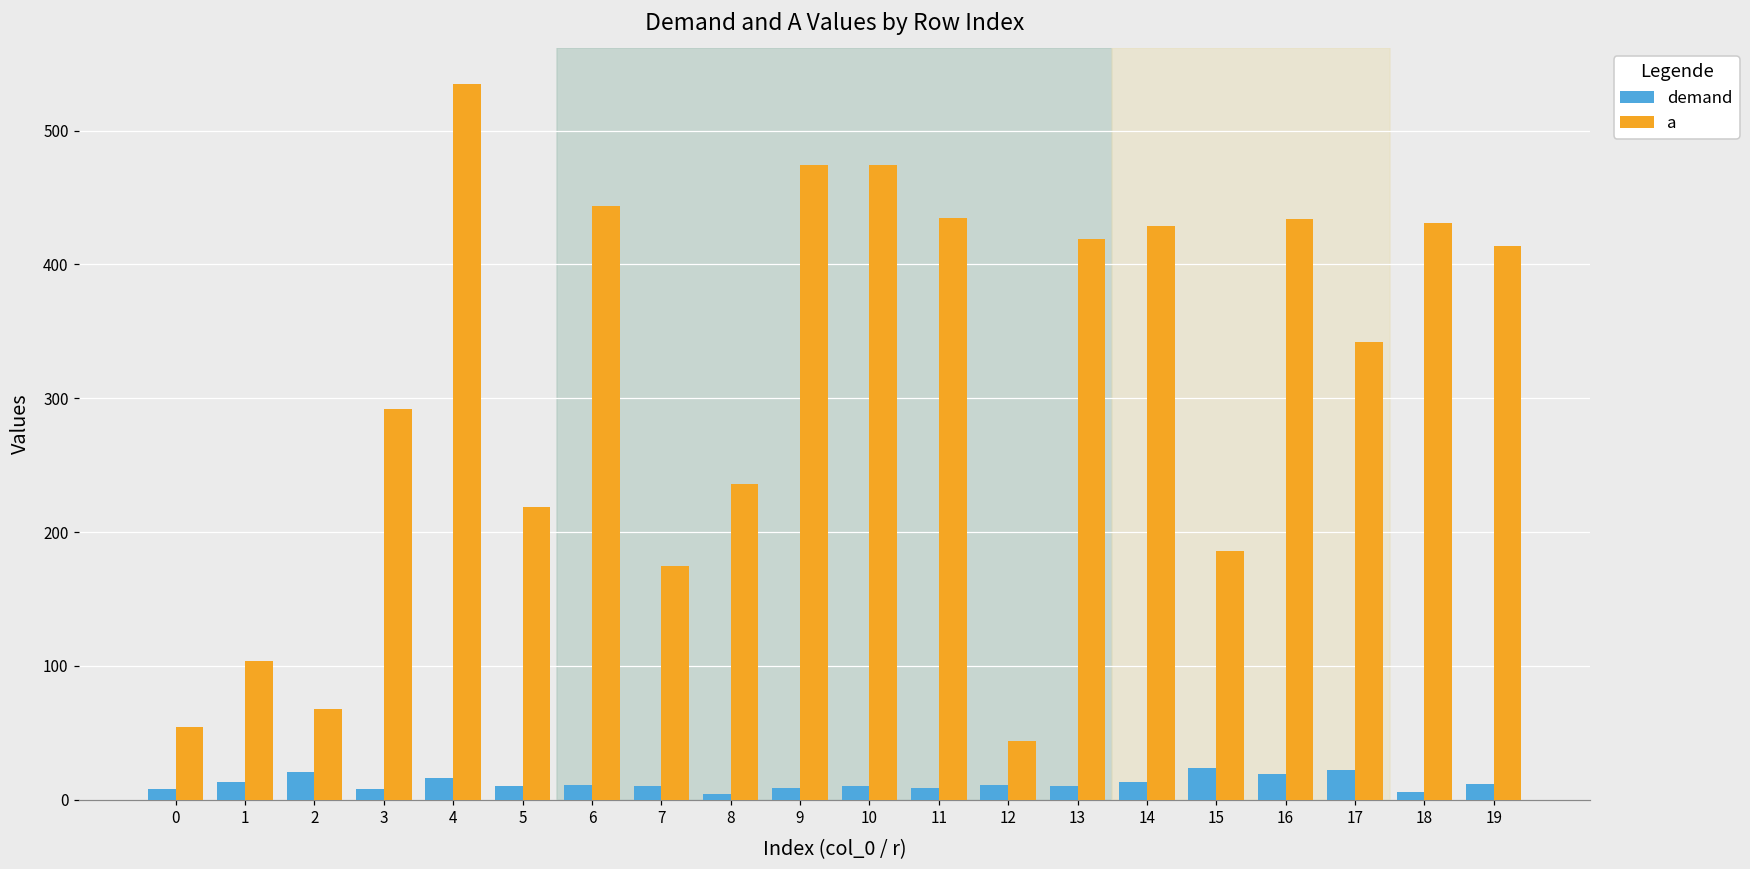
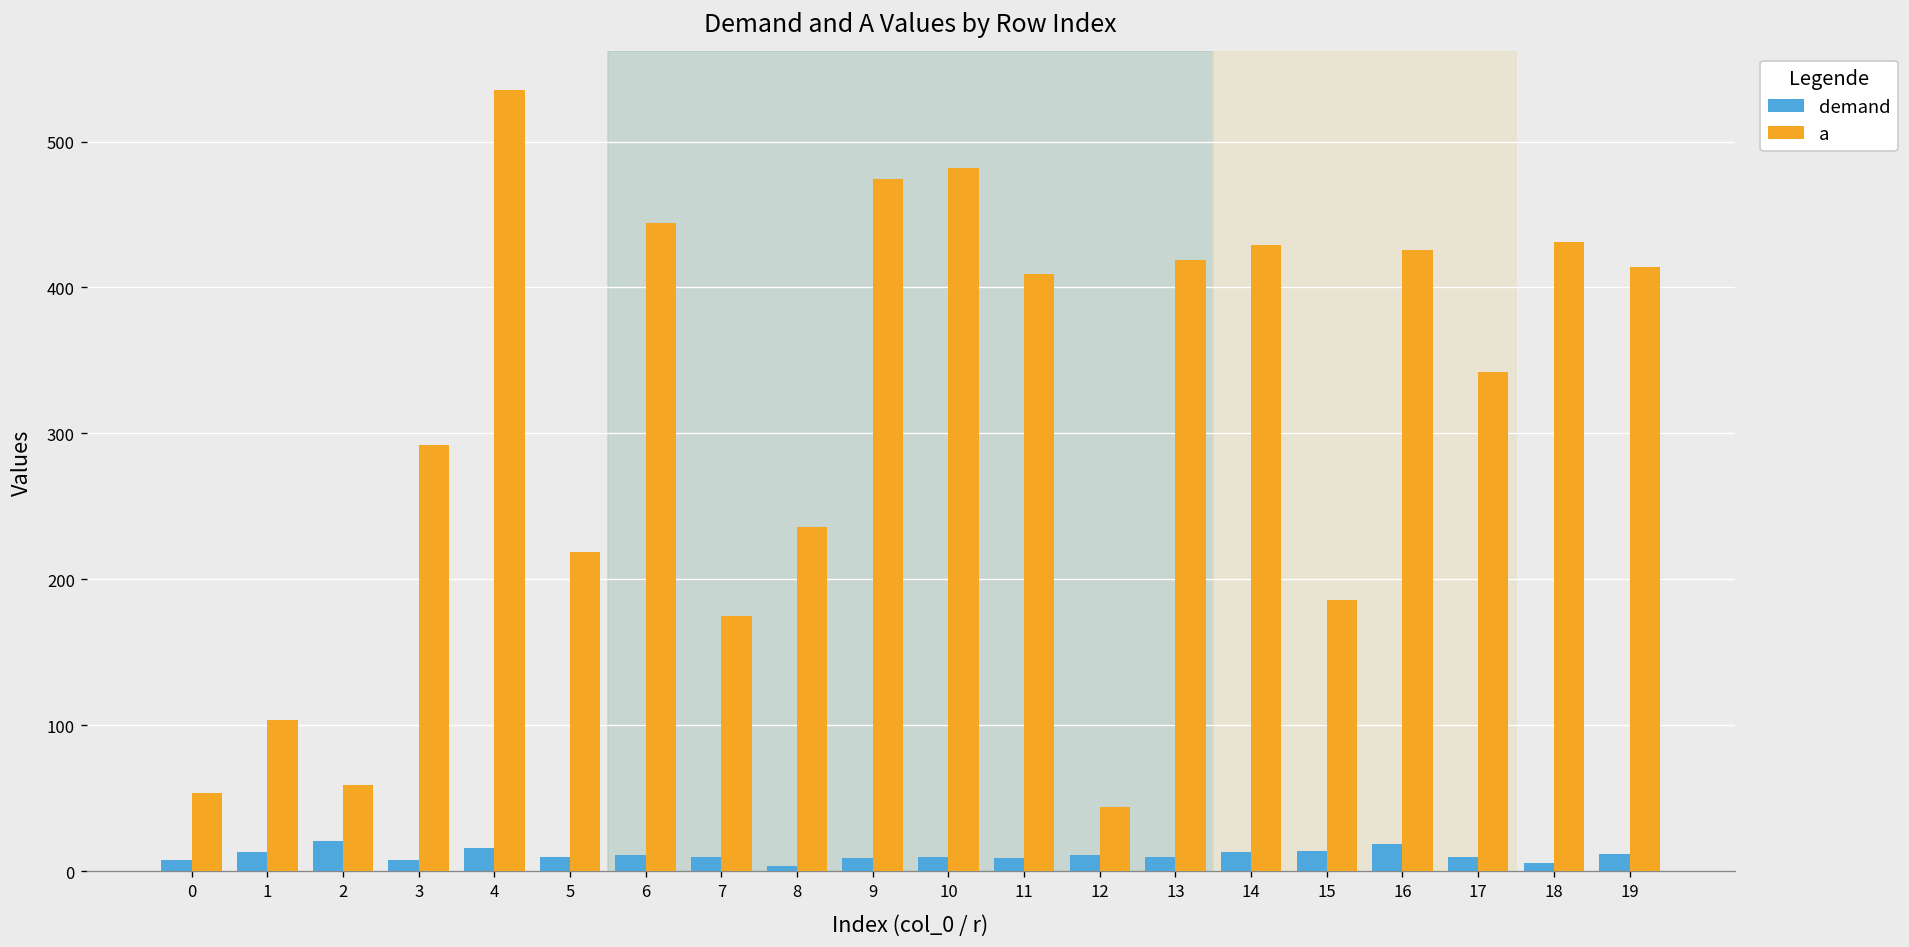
a, 2: 68 -> 59
a, 10: 474 -> 482
a, 11: 435 -> 409
demand, 15: 24 -> 14
a, 16: 434 -> 426
demand, 17: 22 -> 10
